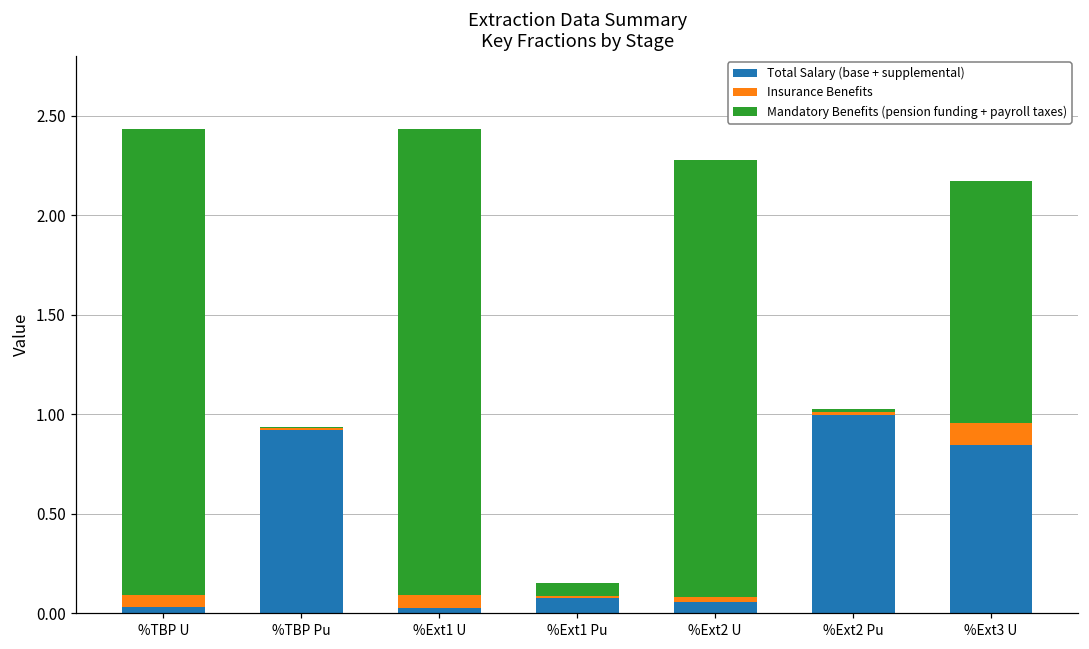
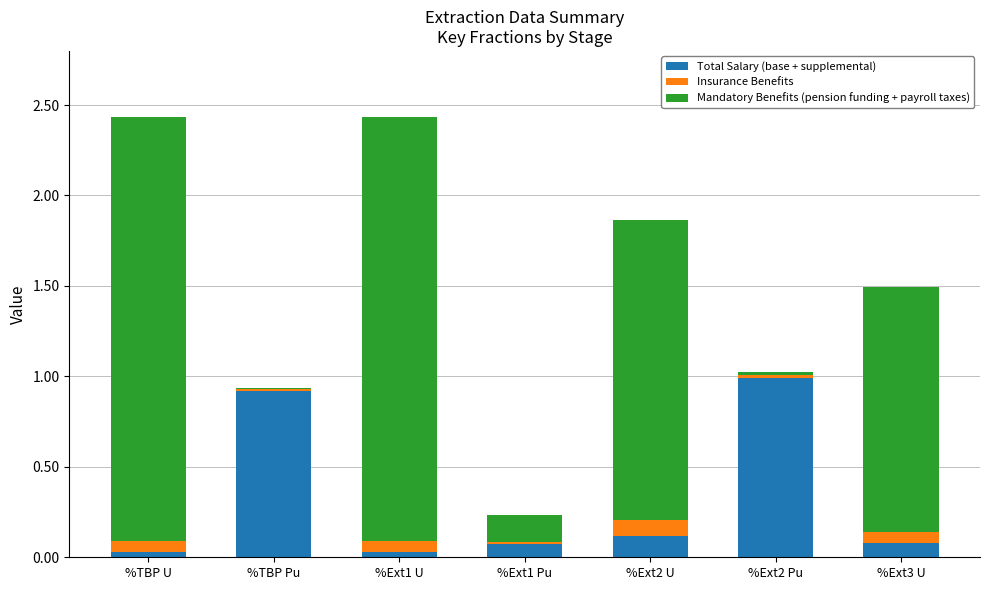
Mandatory Benefits (pension funding + payroll taxes), %Ext1 Pu: 0.07 -> 0.15
Total Salary (base + supplemental), %Ext2 U: 0.05 -> 0.12
Insurance Benefits, %Ext2 U: 0.03 -> 0.09
Mandatory Benefits (pension funding + payroll taxes), %Ext2 U: 2.19 -> 1.66
Total Salary (base + supplemental), %Ext3 U: 0.85 -> 0.08
Insurance Benefits, %Ext3 U: 0.11 -> 0.06
Mandatory Benefits (pension funding + payroll taxes), %Ext3 U: 1.21 -> 1.35
